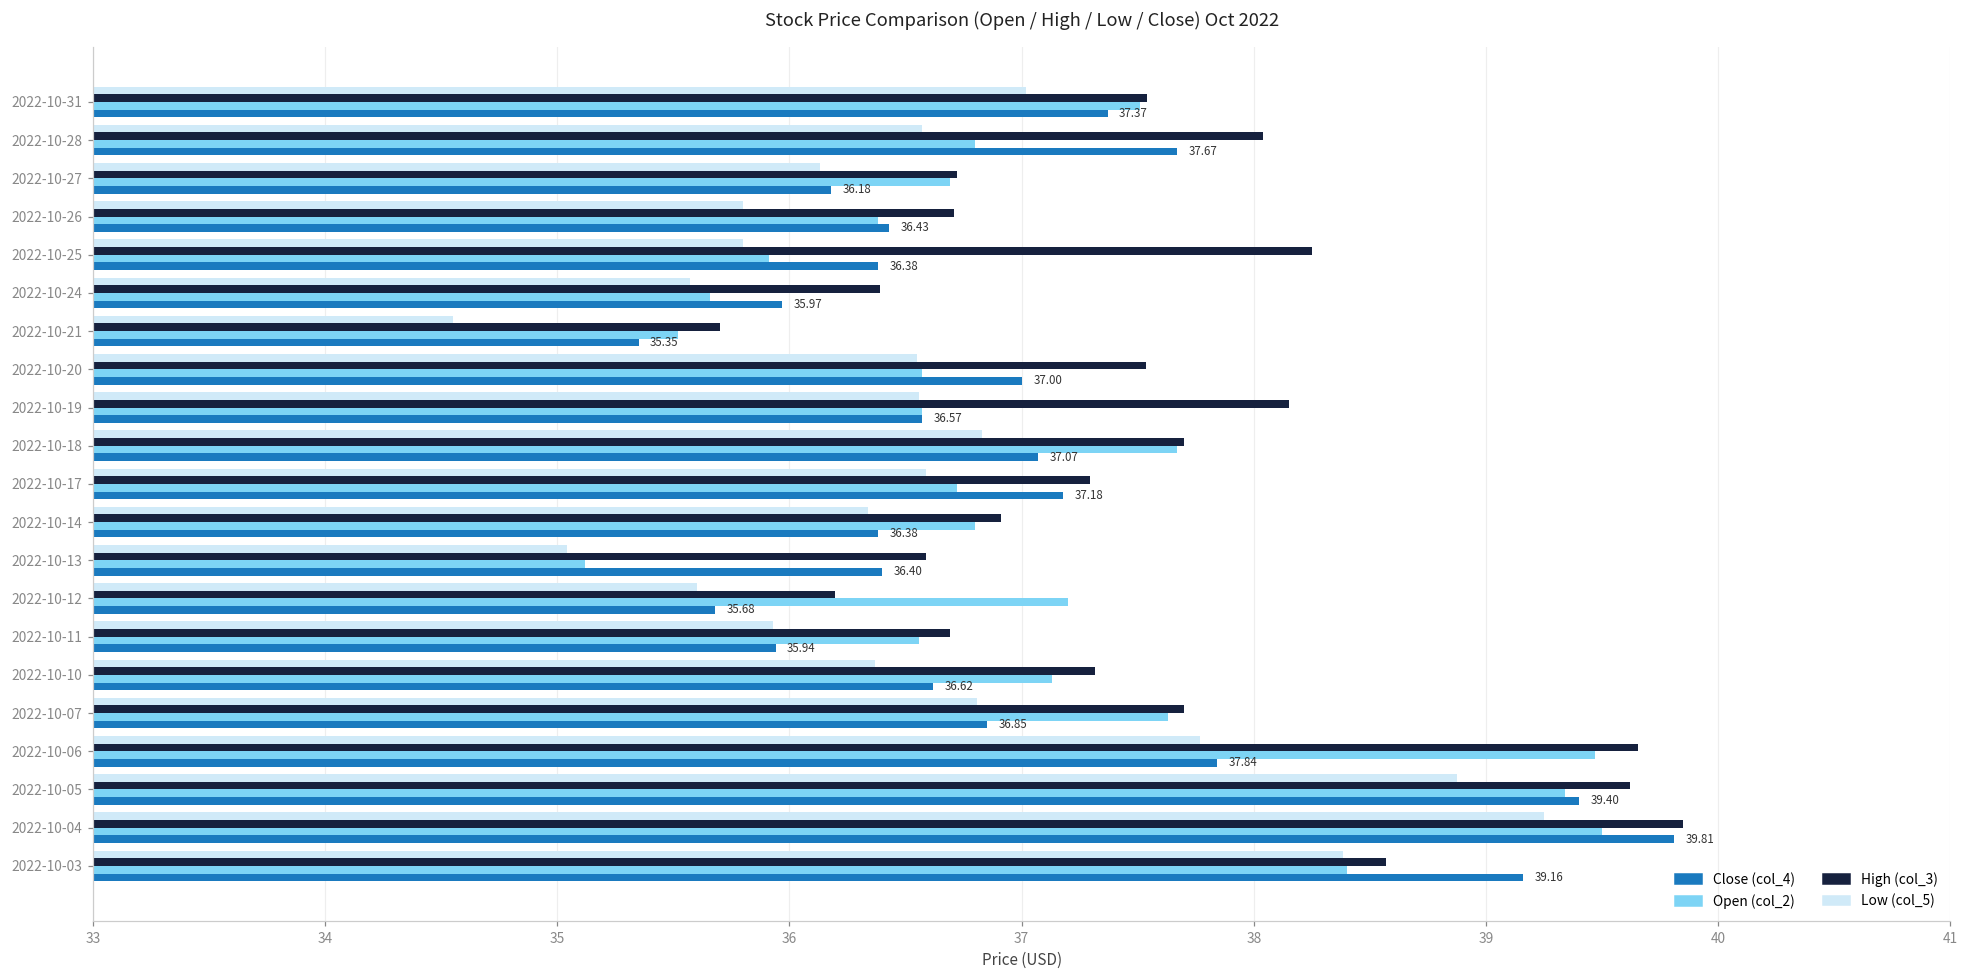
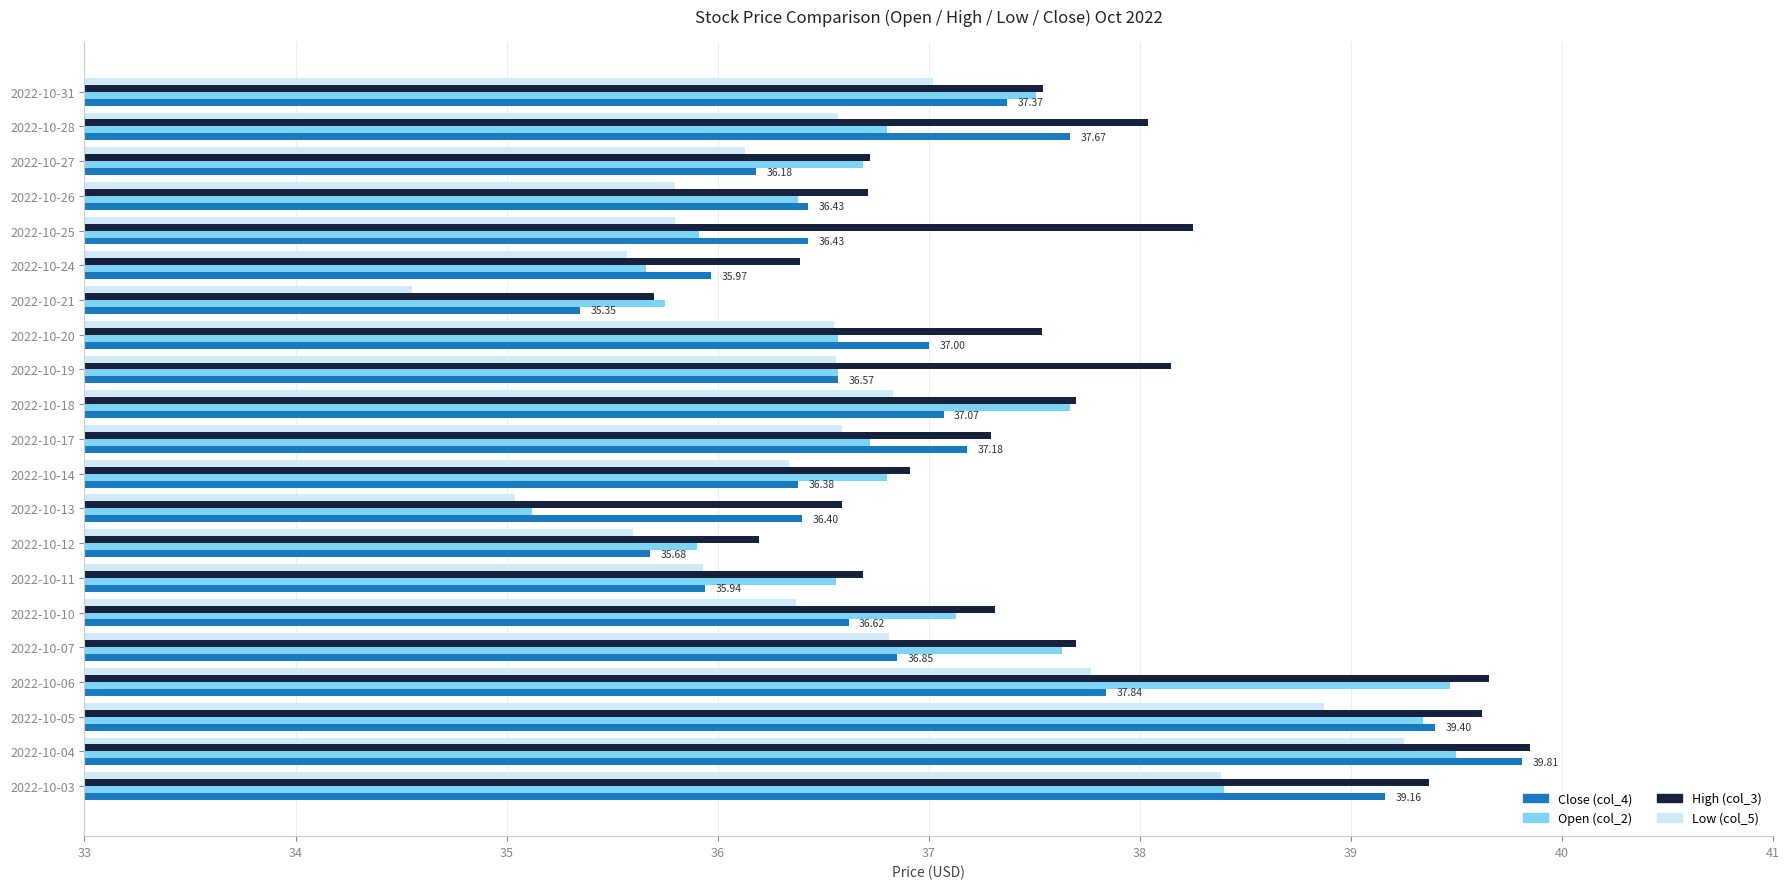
Close (col_4), 2022-10-25: 36.38 -> 36.43
Open (col_2), 2022-10-21: 35.52 -> 35.75
Open (col_2), 2022-10-12: 37.2 -> 35.9
High (col_3), 2022-10-03: 38.57 -> 39.37
